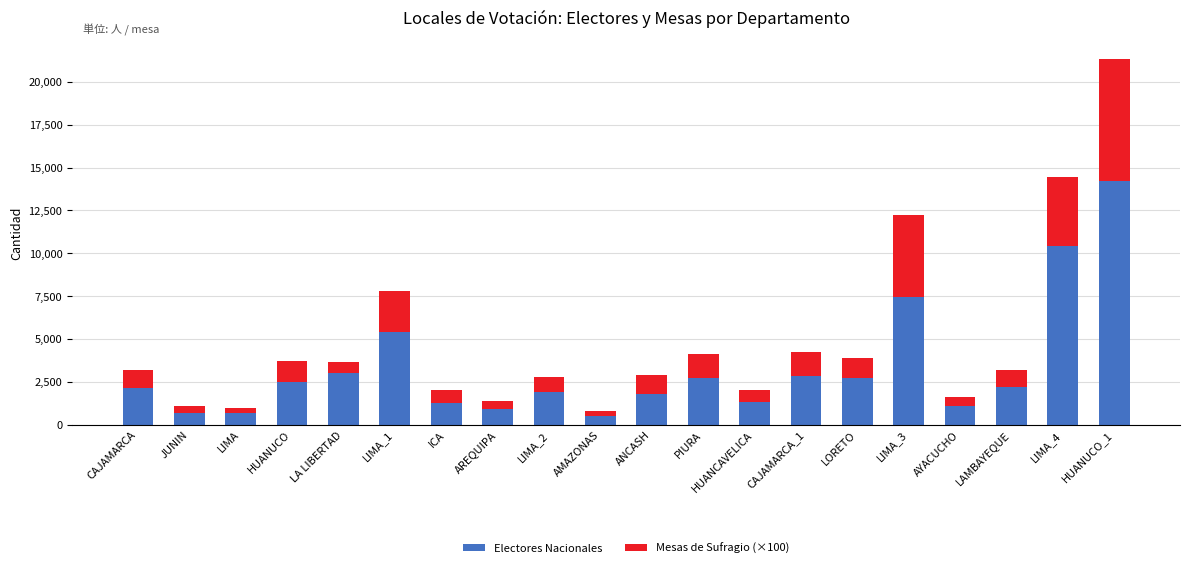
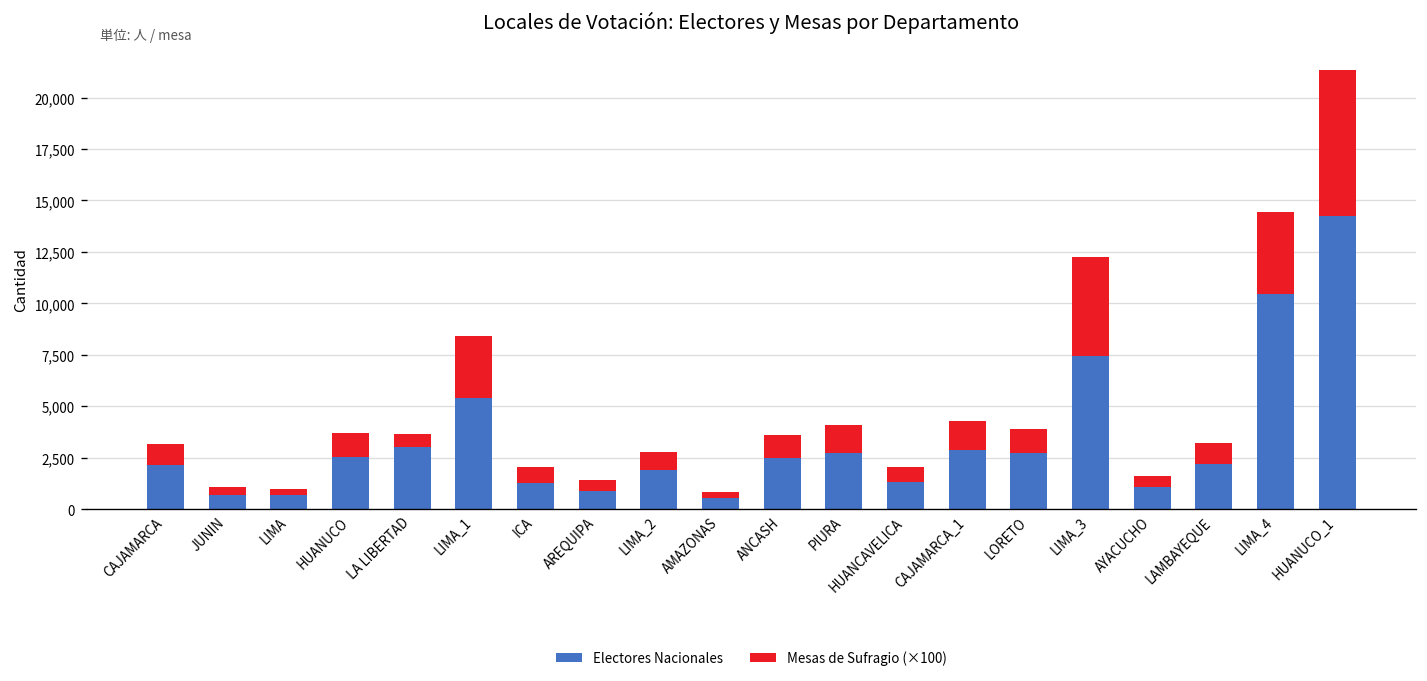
Mesas de Sufragio (×100), LIMA_1: 2,400 -> 3,000
Electores Nacionales, ANCASH: 1,800 -> 2,500
